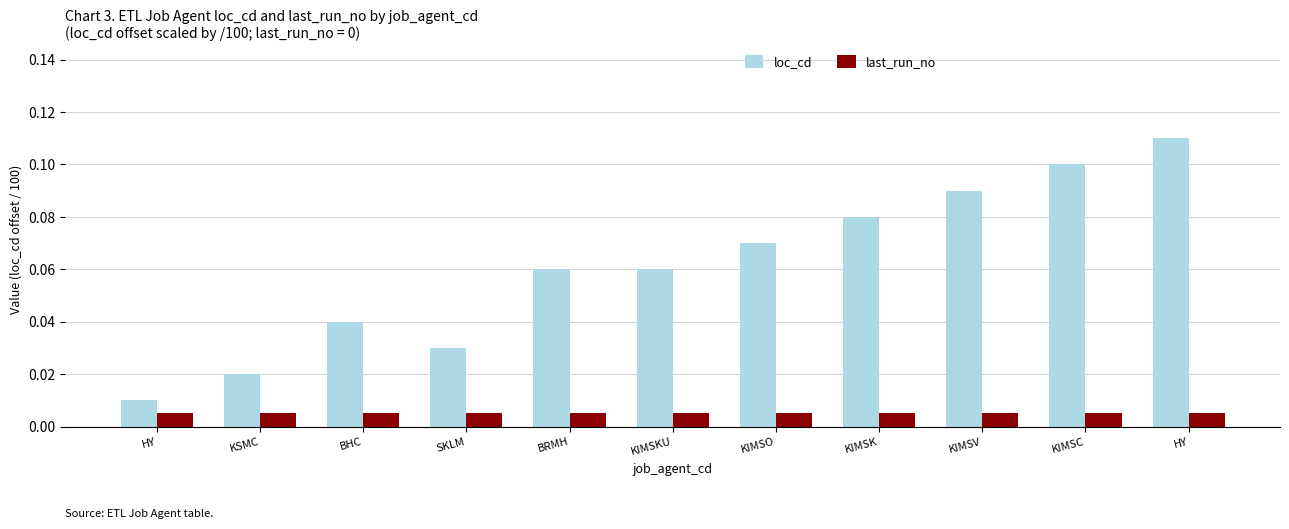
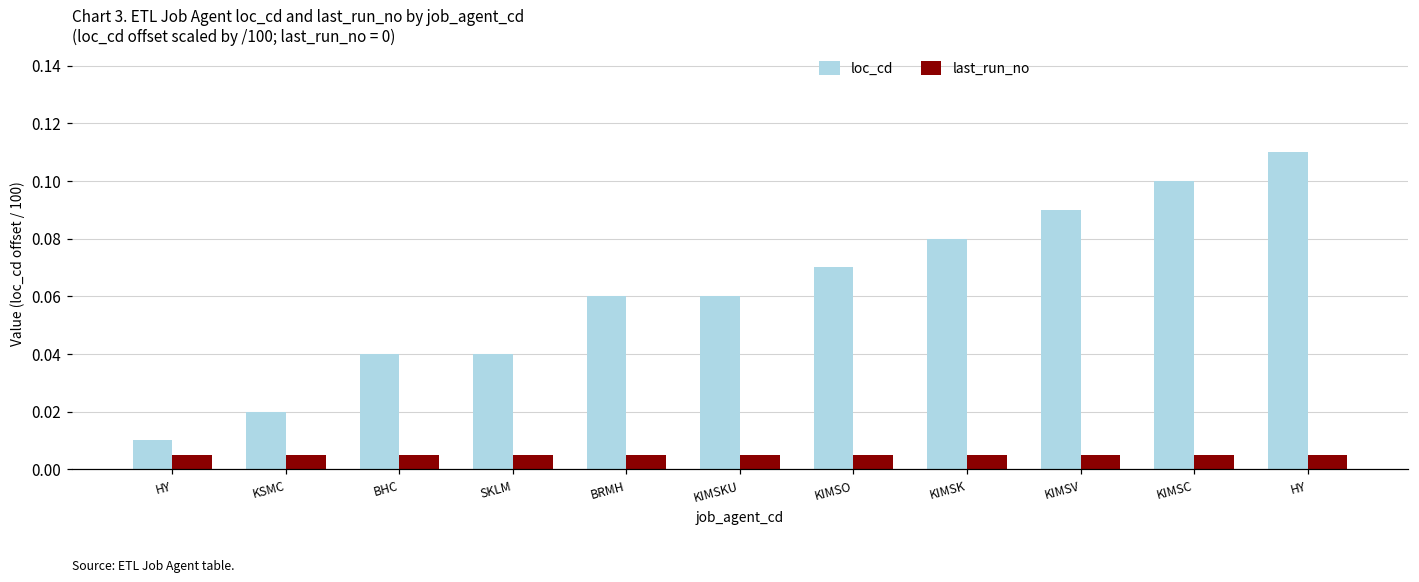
loc_cd, SKLM: 0.030 -> 0.040
